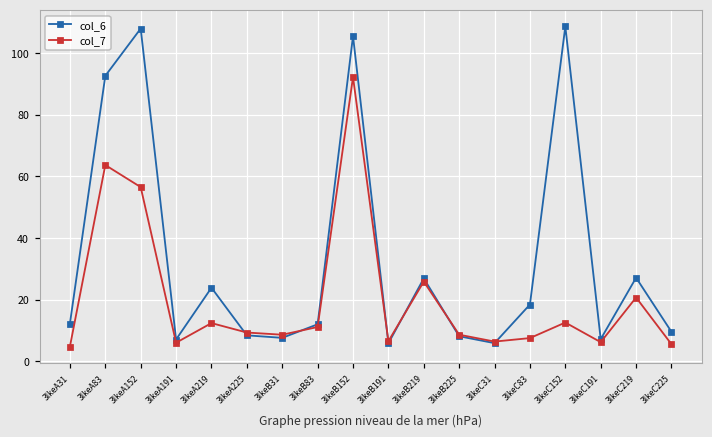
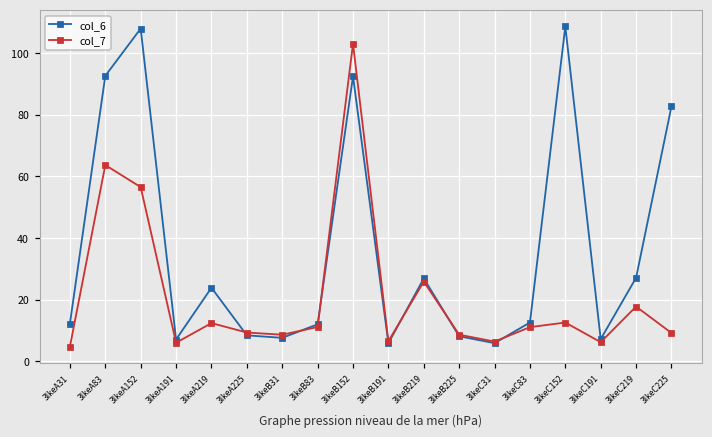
col_6, 3lkeB152: 106 -> 92
col_7, 3lkeB152: 92 -> 103
col_6, 3lkeC83: 18 -> 13
col_7, 3lkeC83: 8 -> 11
col_7, 3lkeC219: 21 -> 18
col_6, 3lkeC225: 10 -> 83
col_7, 3lkeC225: 6 -> 9
